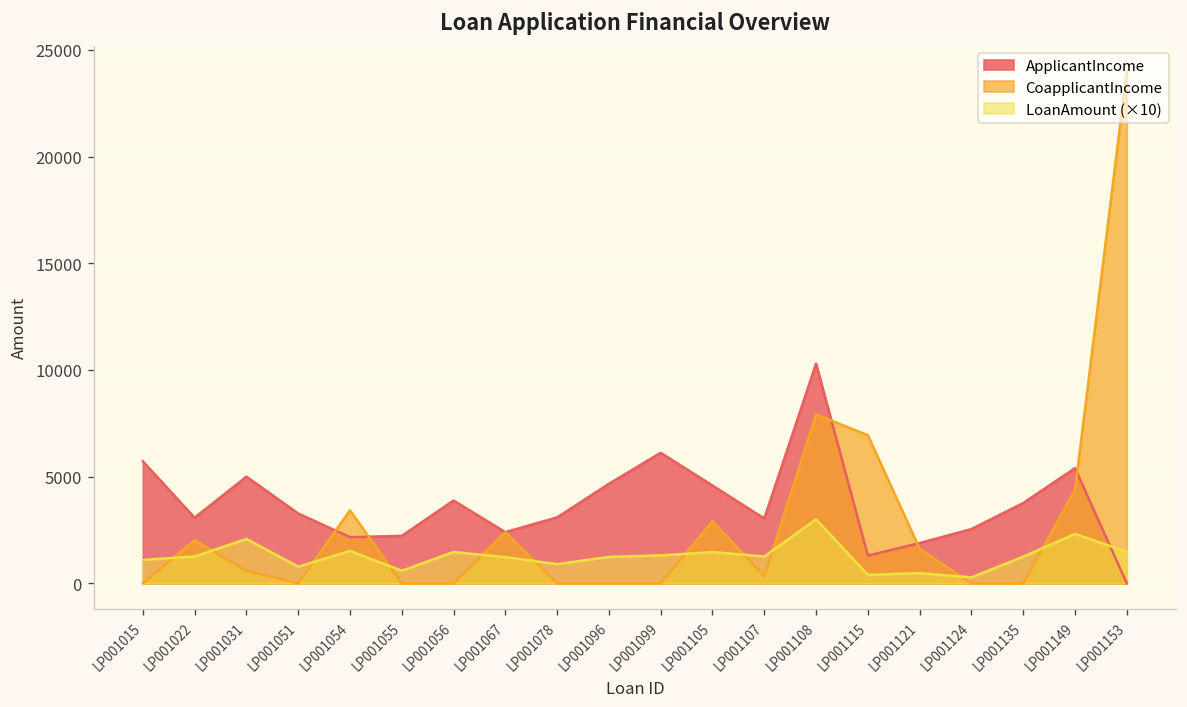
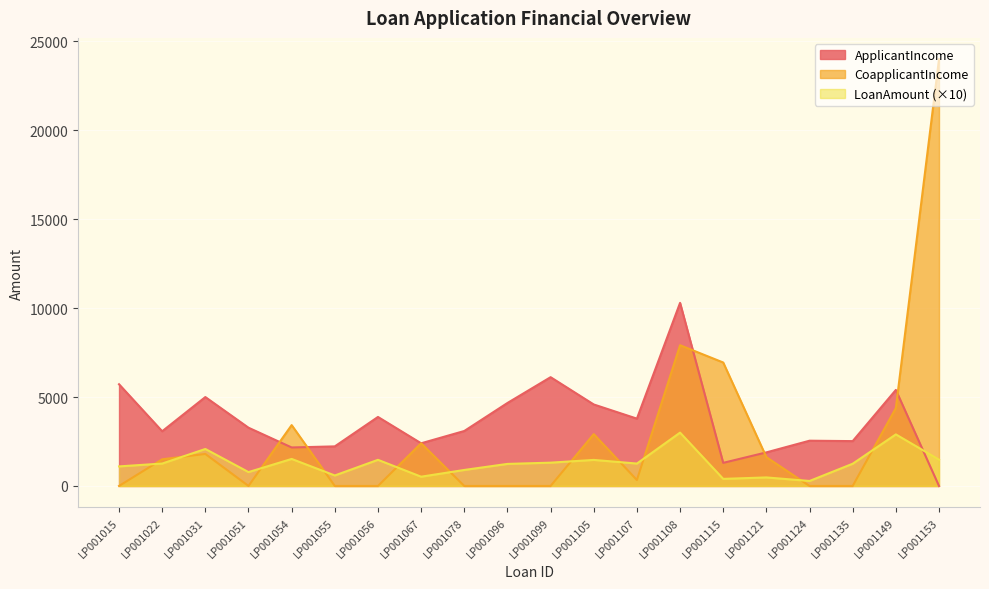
CoapplicantIncome, LP001022: 2000 -> 1500
CoapplicantIncome, LP001031: 600 -> 1800
LoanAmount (×10), LP001067: 1200 -> 500
ApplicantIncome, LP001107: 3000 -> 3800
ApplicantIncome, LP001135: 3800 -> 2500
LoanAmount (×10), LP001149: 2300 -> 2900
